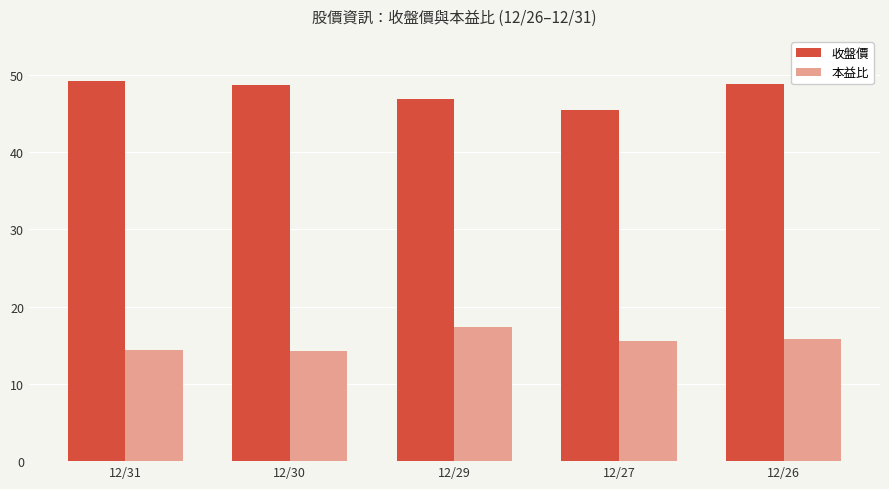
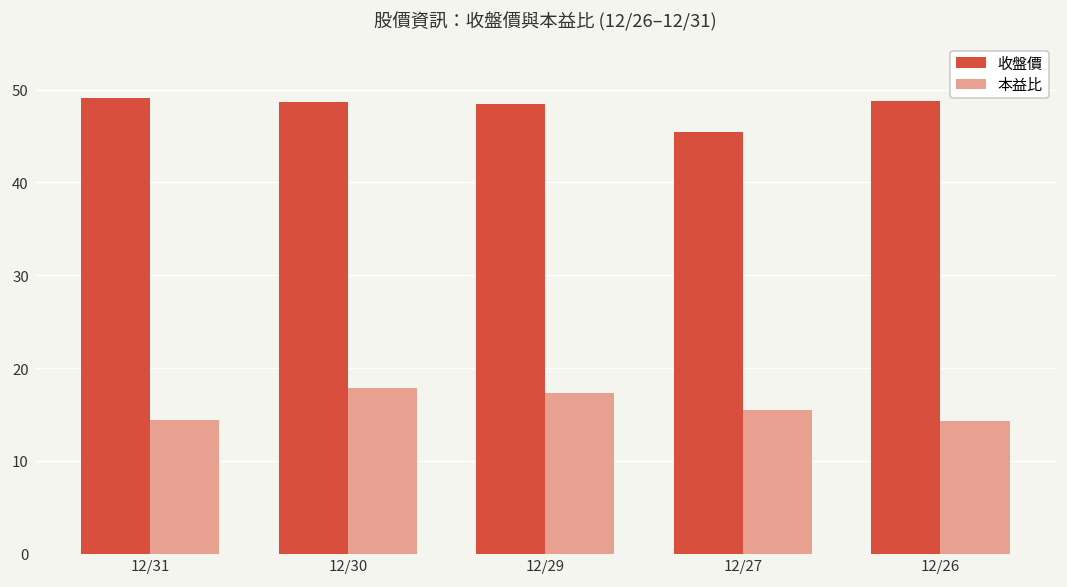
本益比, 12/30: 14 -> 18
收盤價, 12/29: 47 -> 48
本益比, 12/26: 16 -> 14
